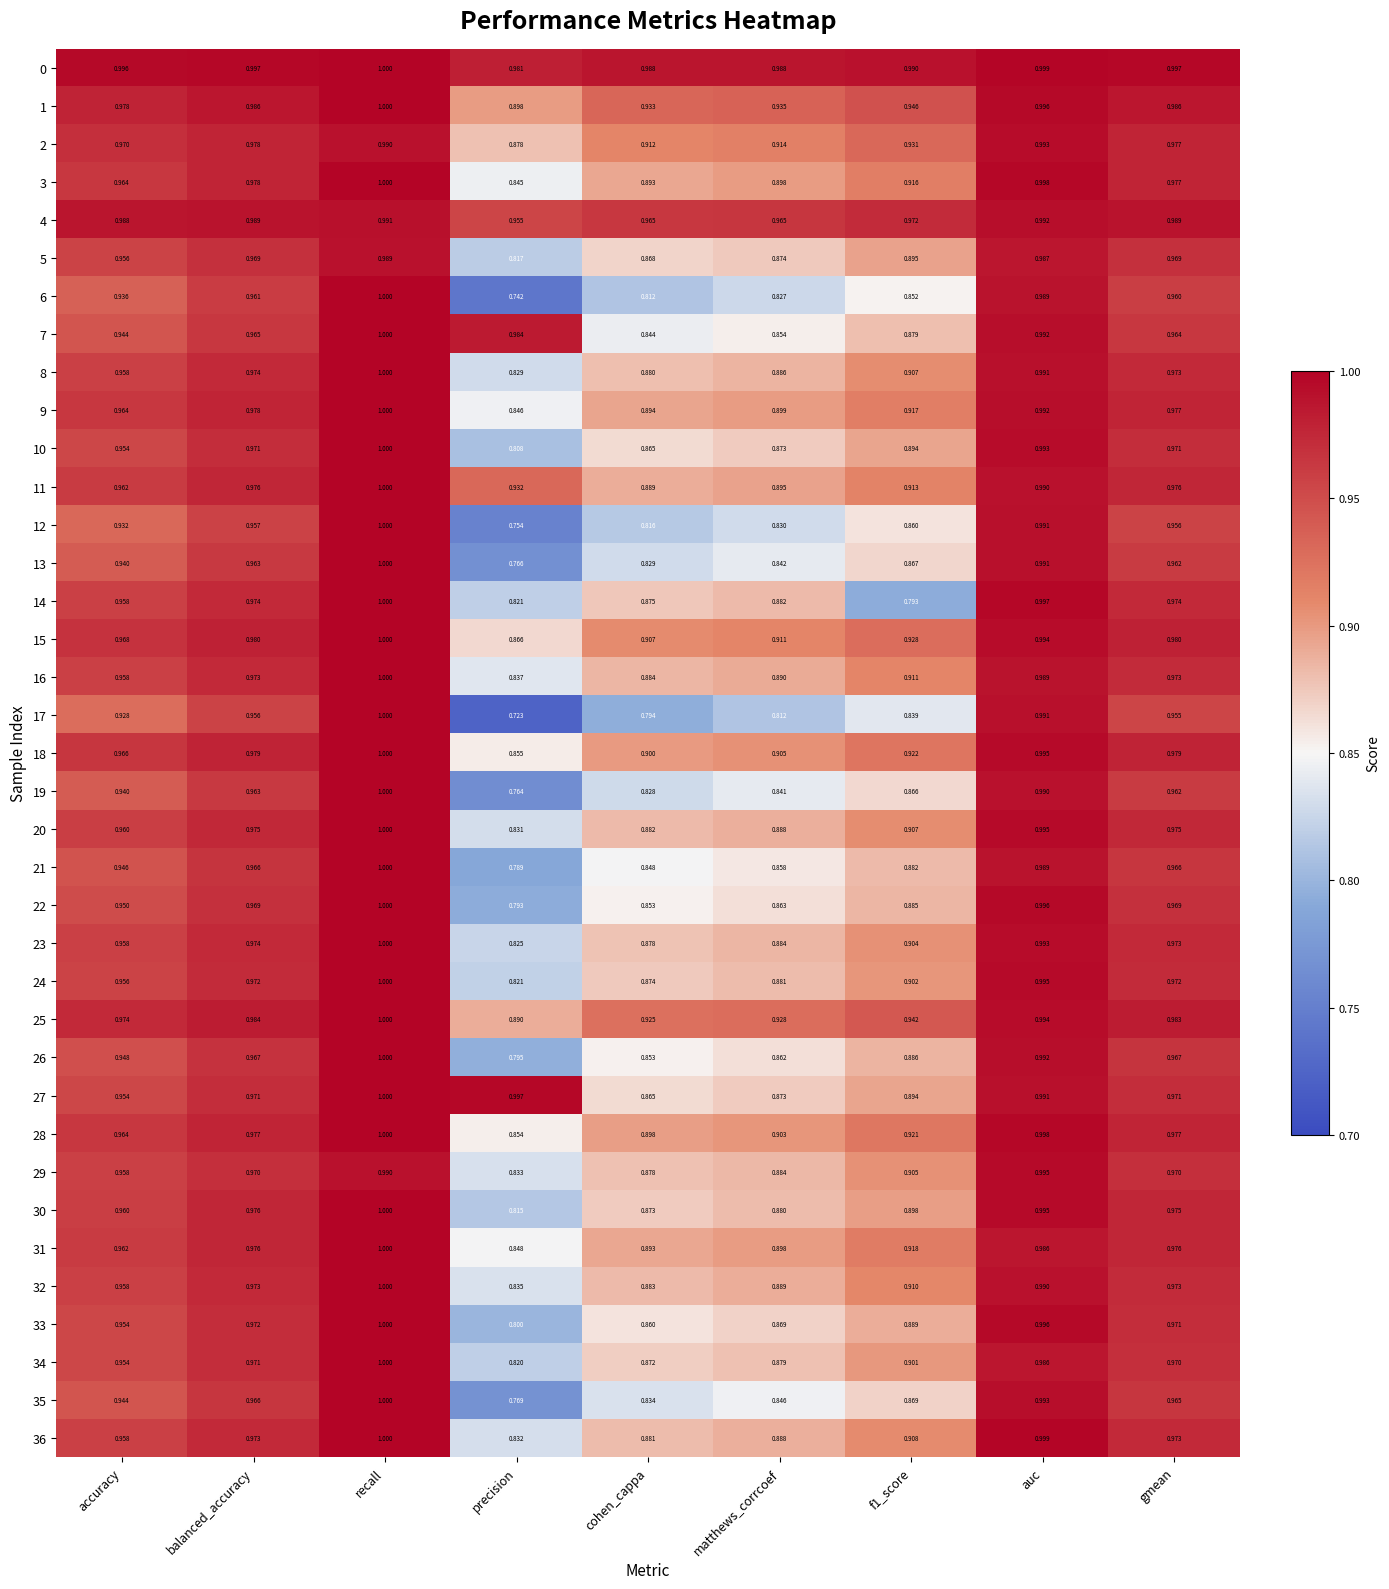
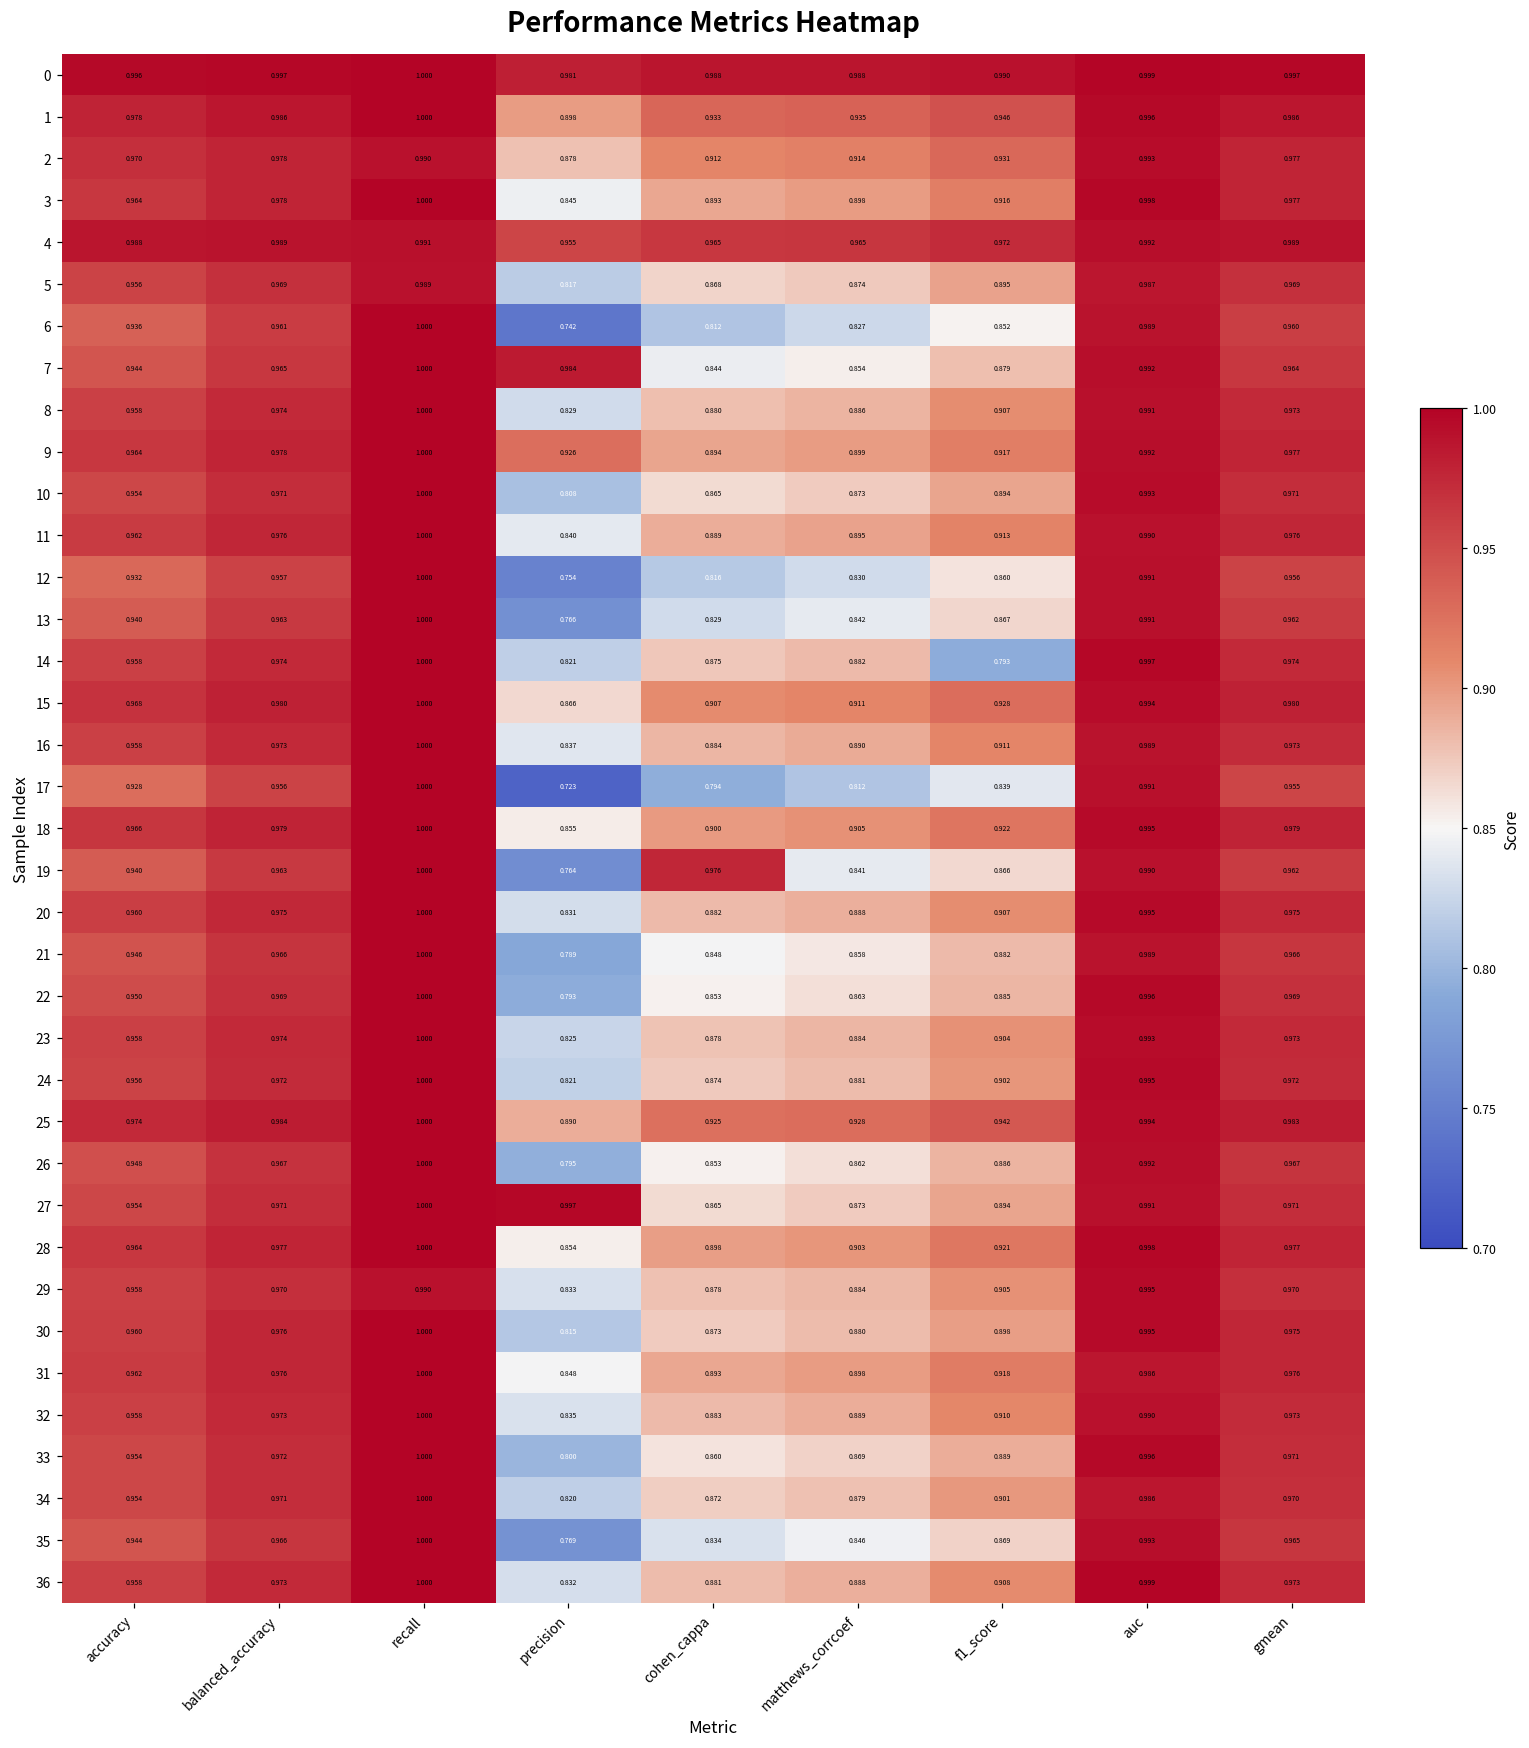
9, precision: 0.846 -> 0.926
11, precision: 0.932 -> 0.840
19, cohen_cappa: 0.828 -> 0.976
